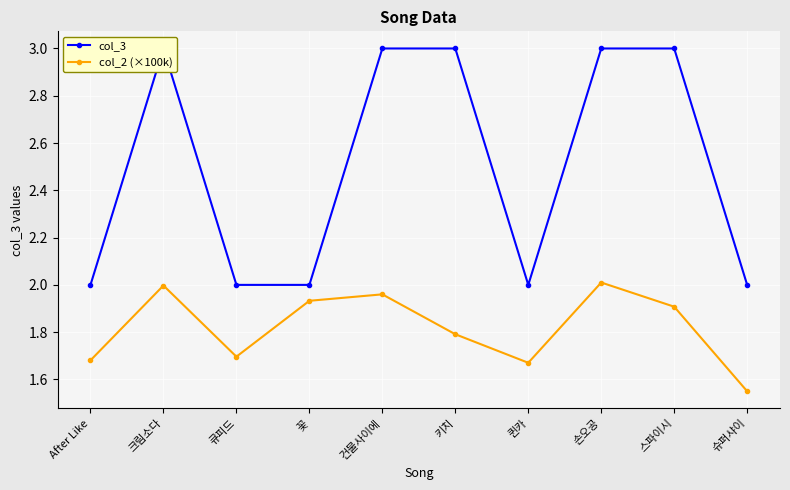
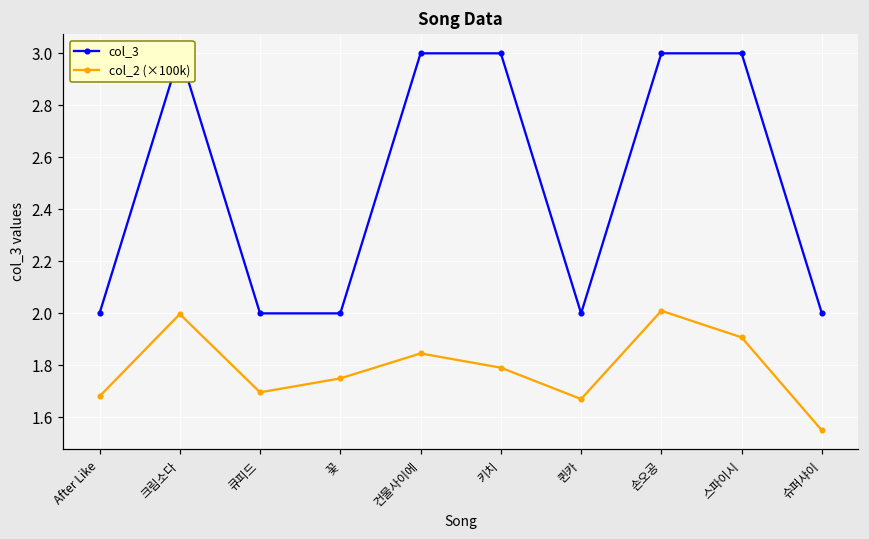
col_2 (×100k), 꽃: 1.93 -> 1.75
col_2 (×100k), 건물사이에: 1.96 -> 1.85
